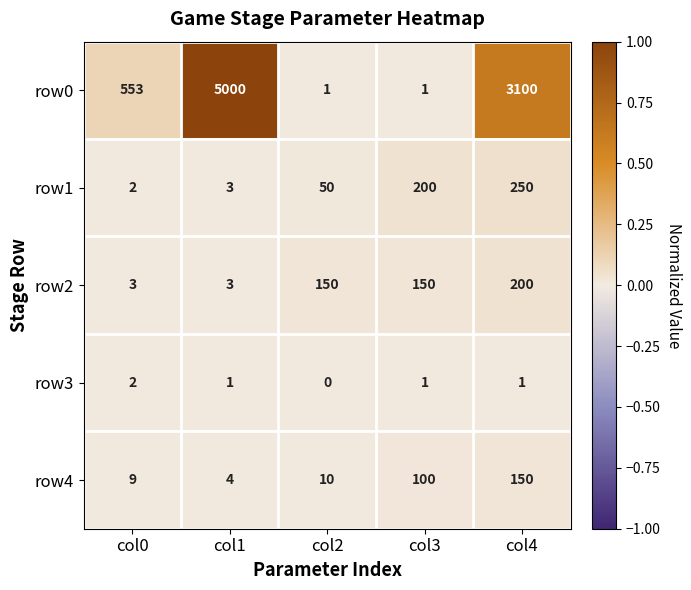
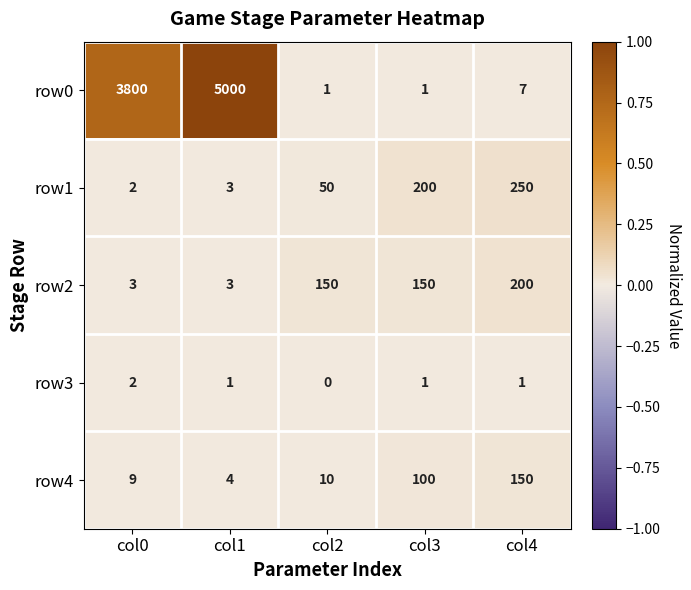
row0, col0: 553 -> 3800
row0, col4: 3100 -> 7
